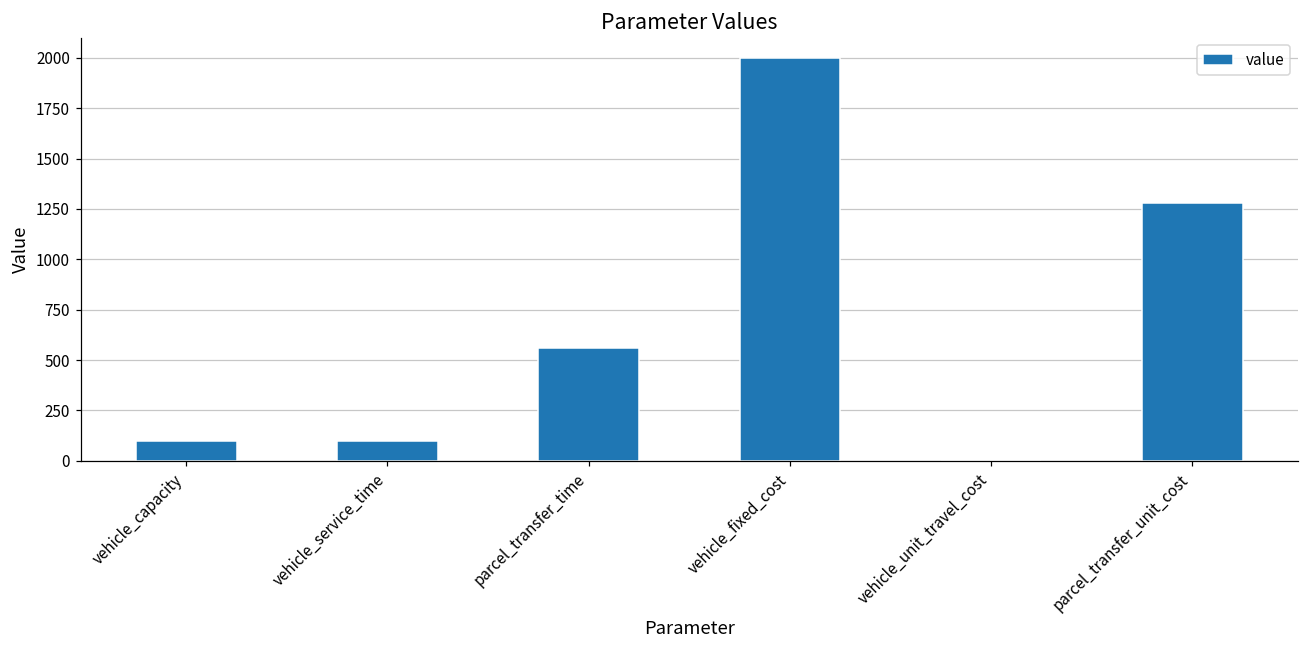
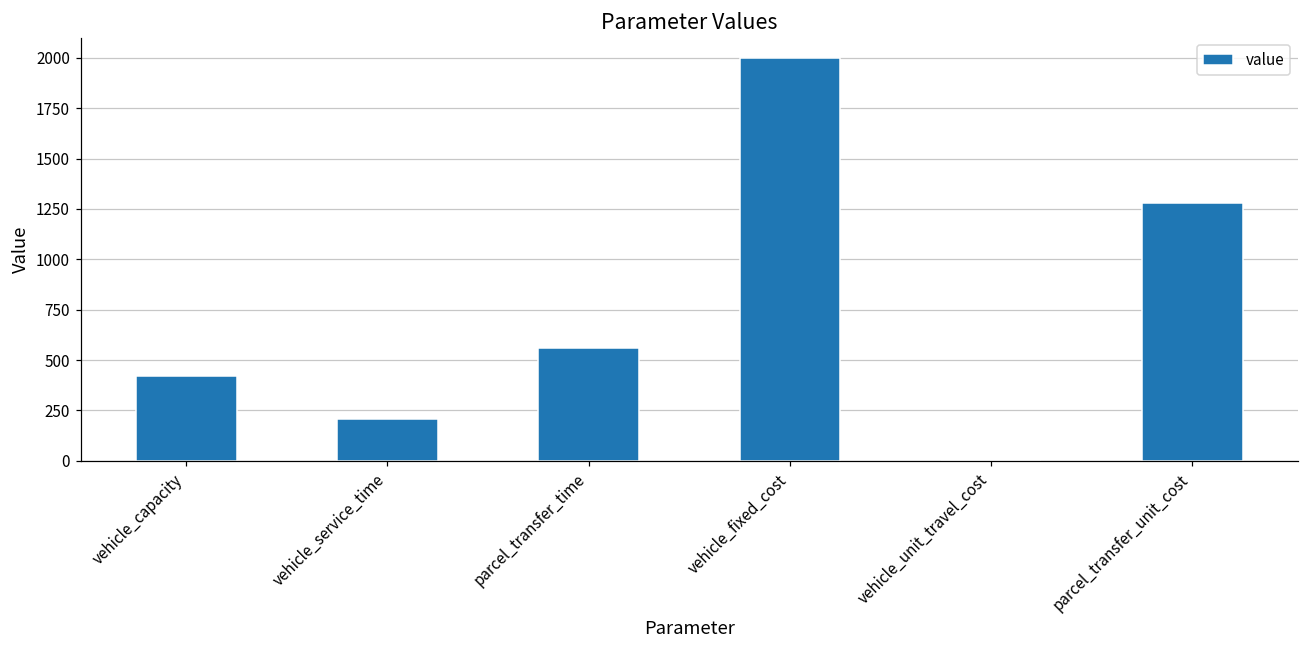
vehicle_capacity: 100 -> 420
vehicle_service_time: 100 -> 210
